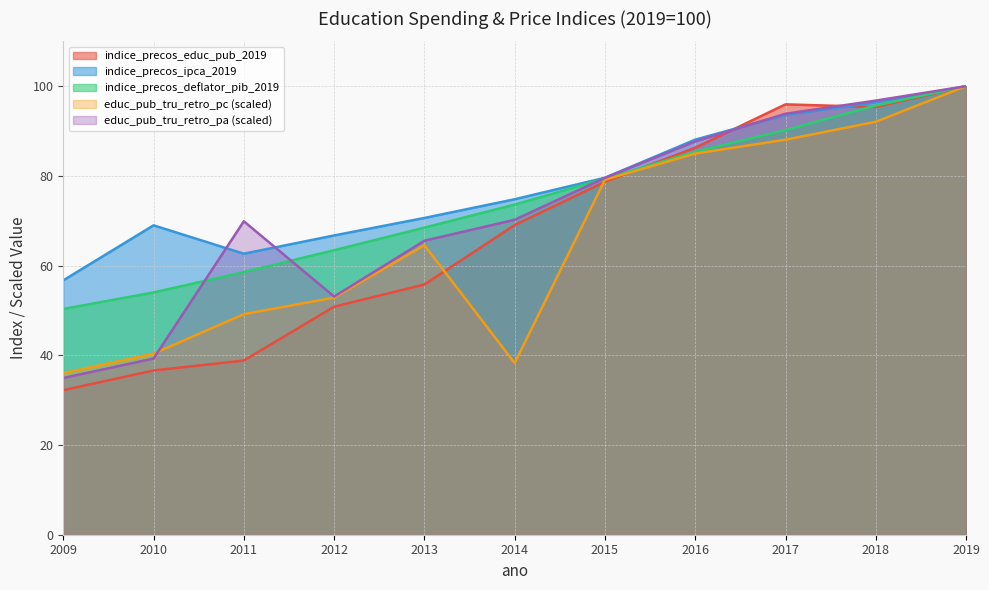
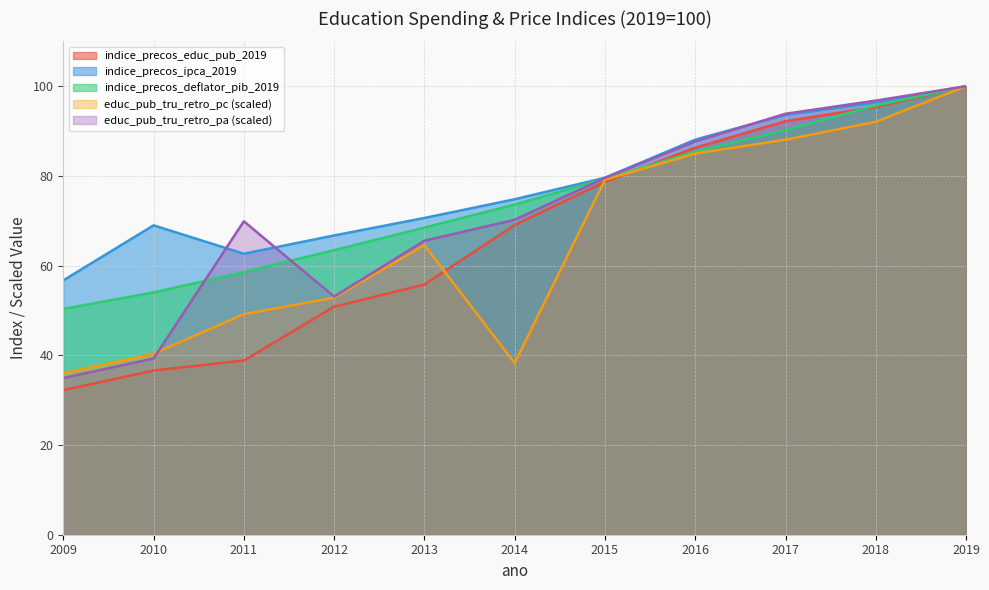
indice_precos_educ_pub_2019, 2017: 96 -> 92
